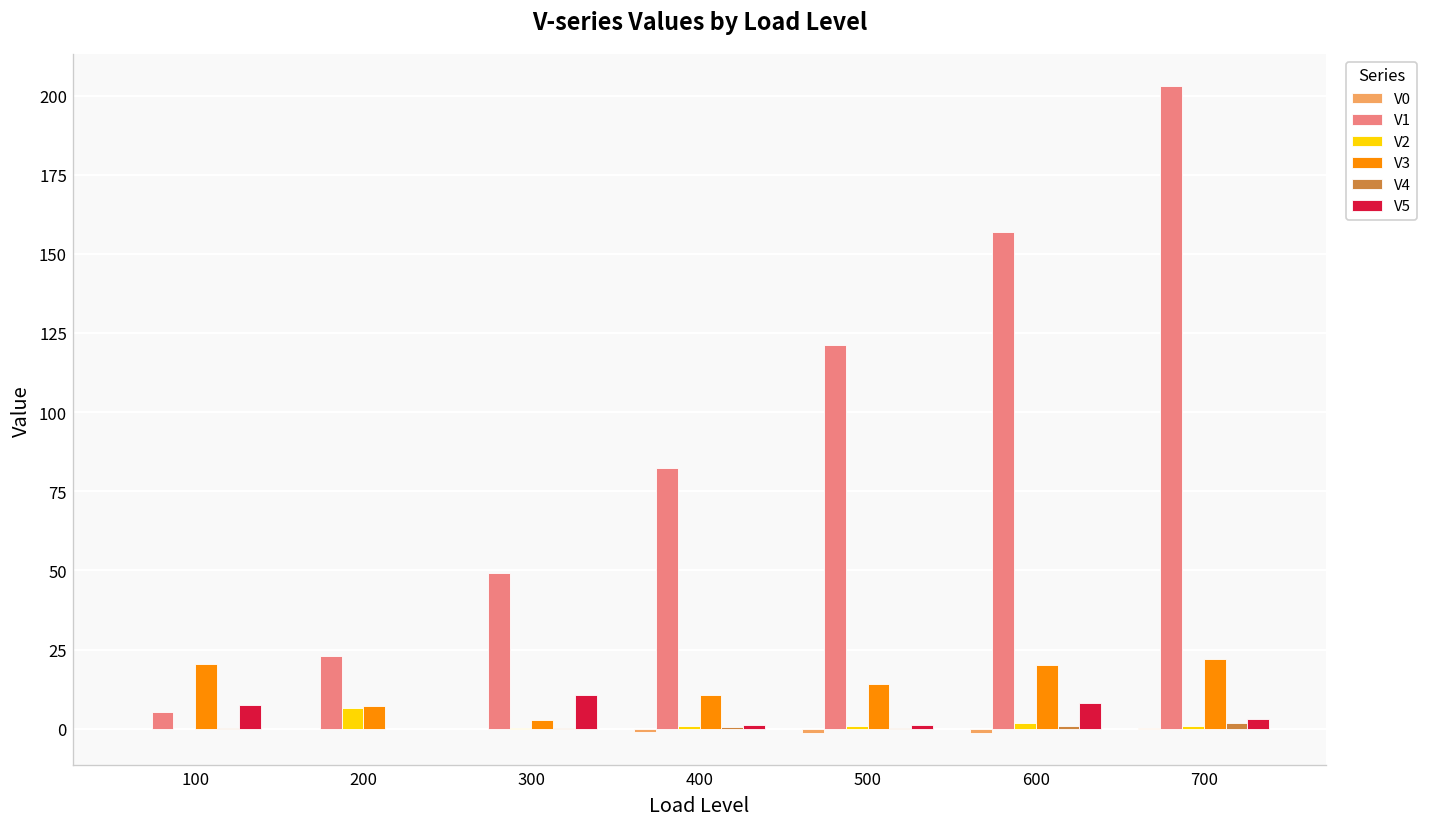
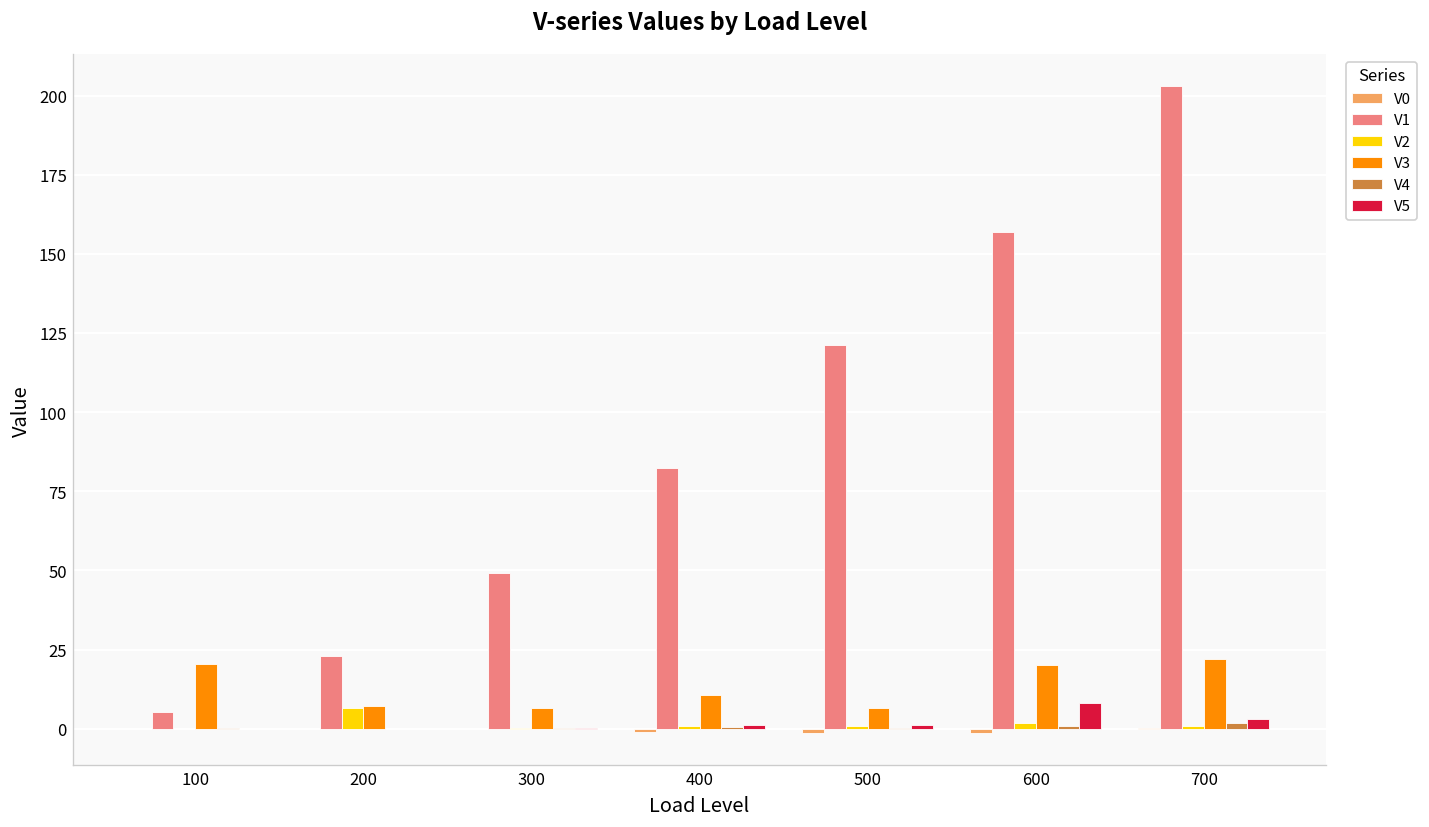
V5, 100: 8 -> 0
V3, 300: 3 -> 7
V5, 300: 11 -> 0
V3, 500: 14 -> 7
